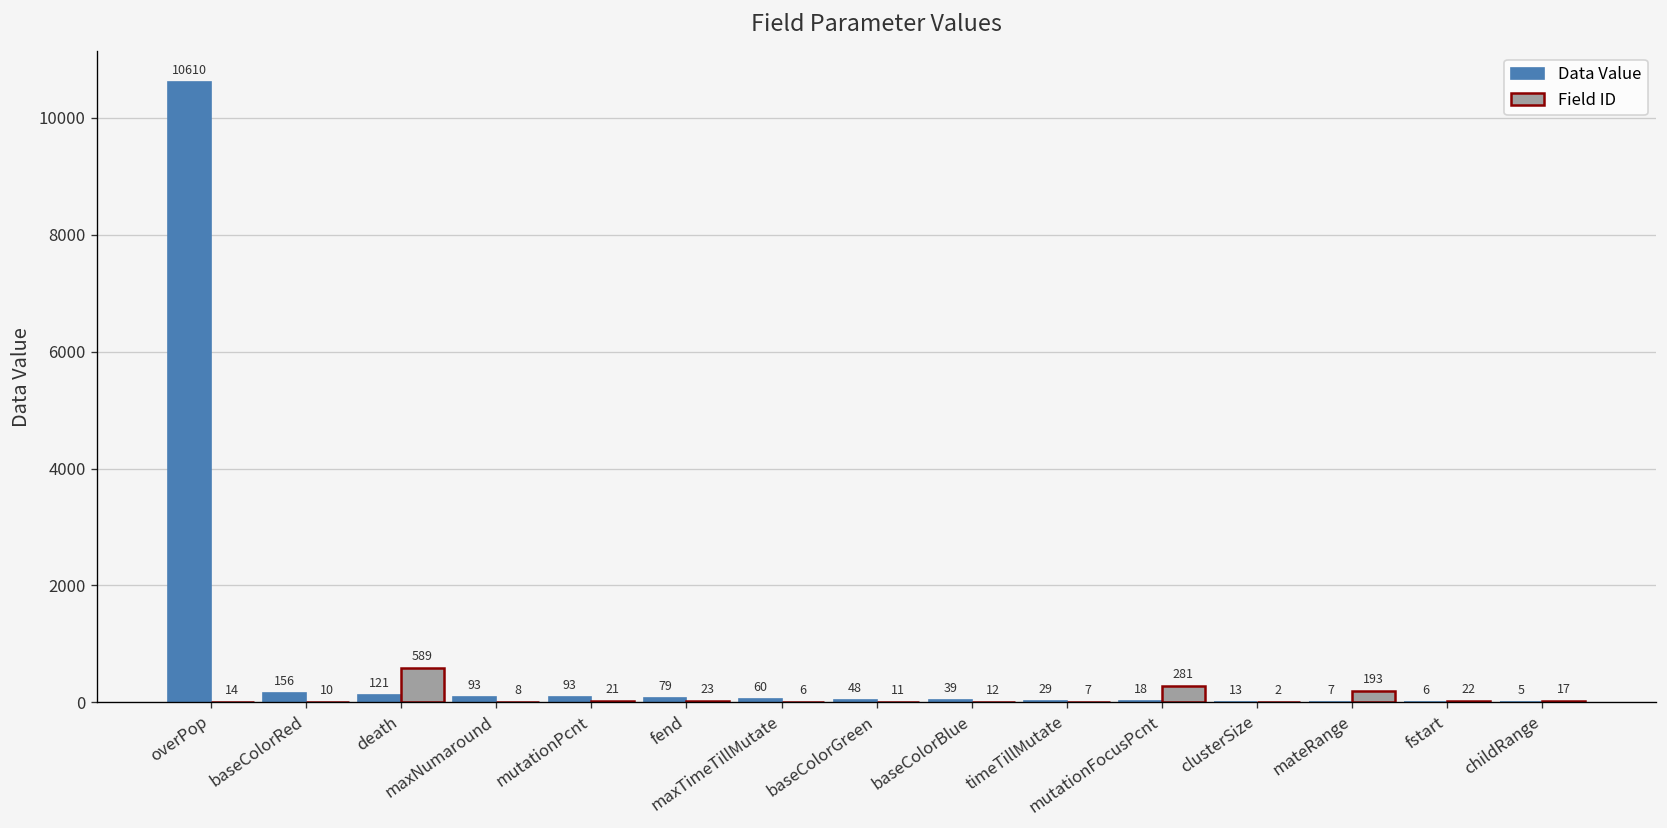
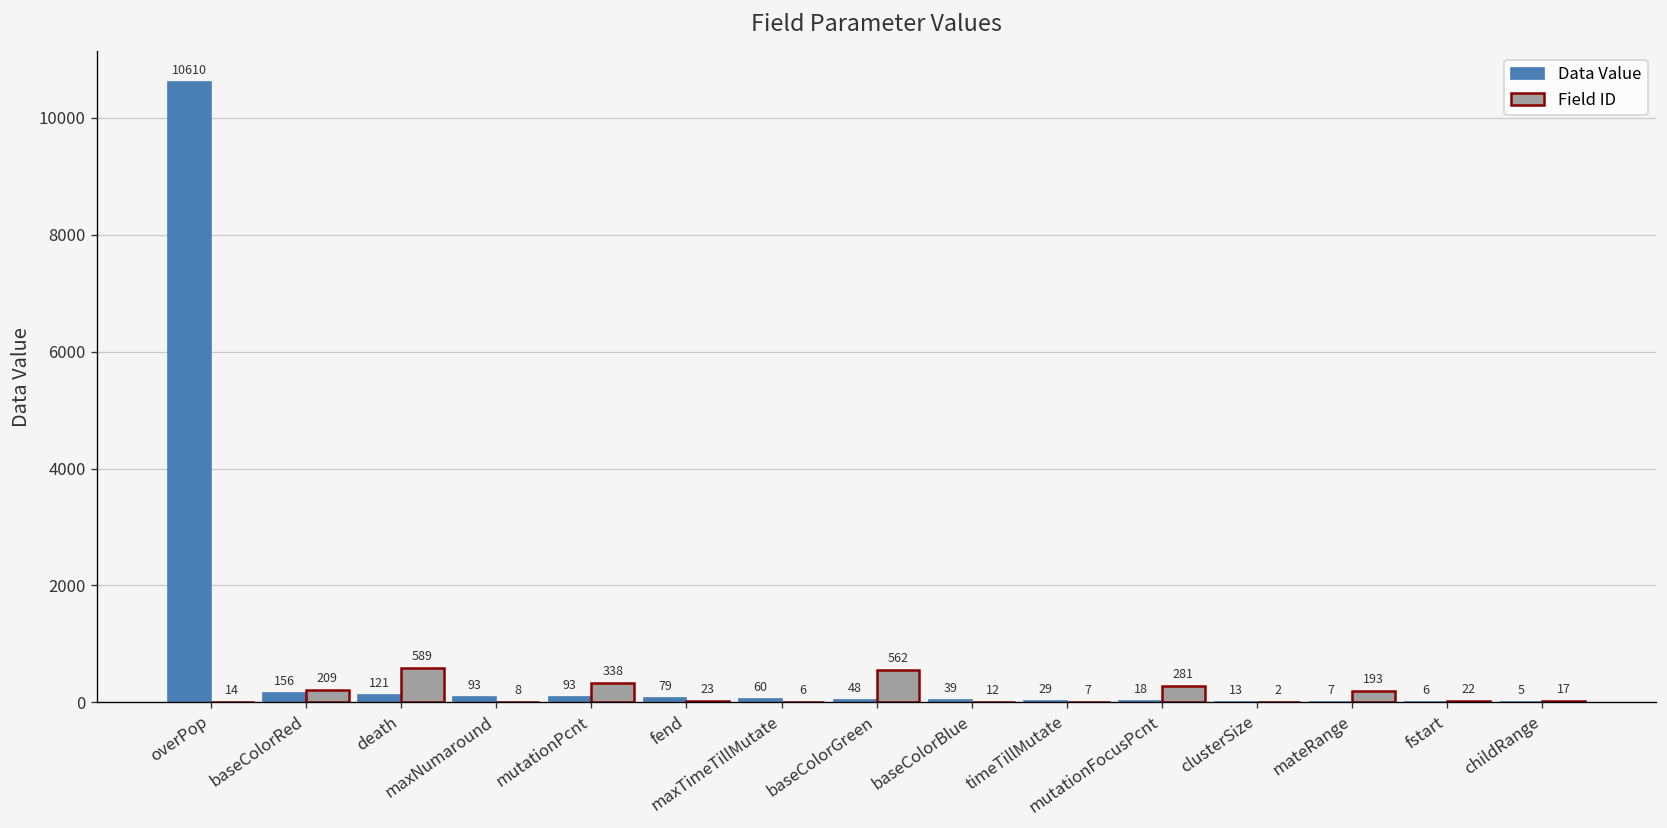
Field ID, baseColorRed: 10 -> 209
Field ID, mutationPcnt: 21 -> 338
Field ID, baseColorGreen: 11 -> 562
